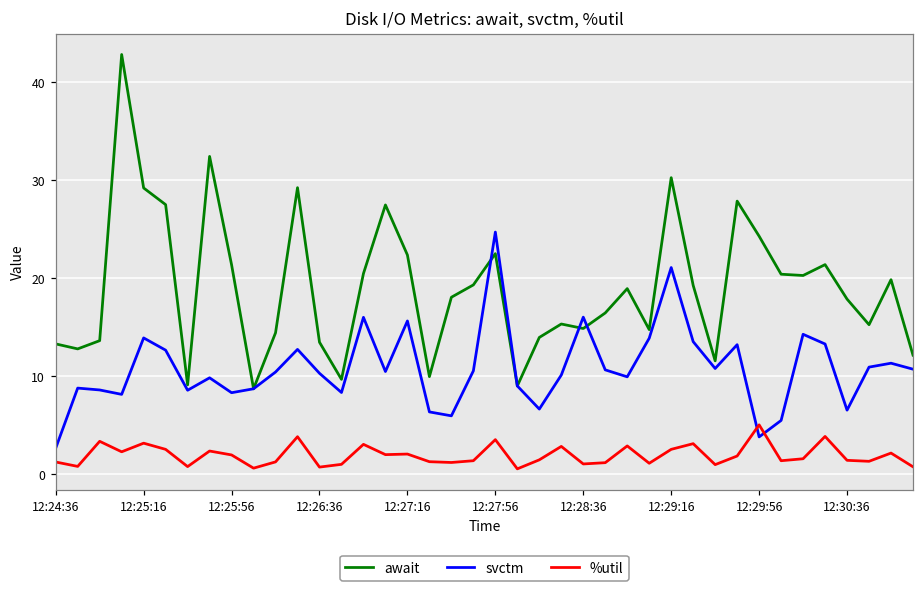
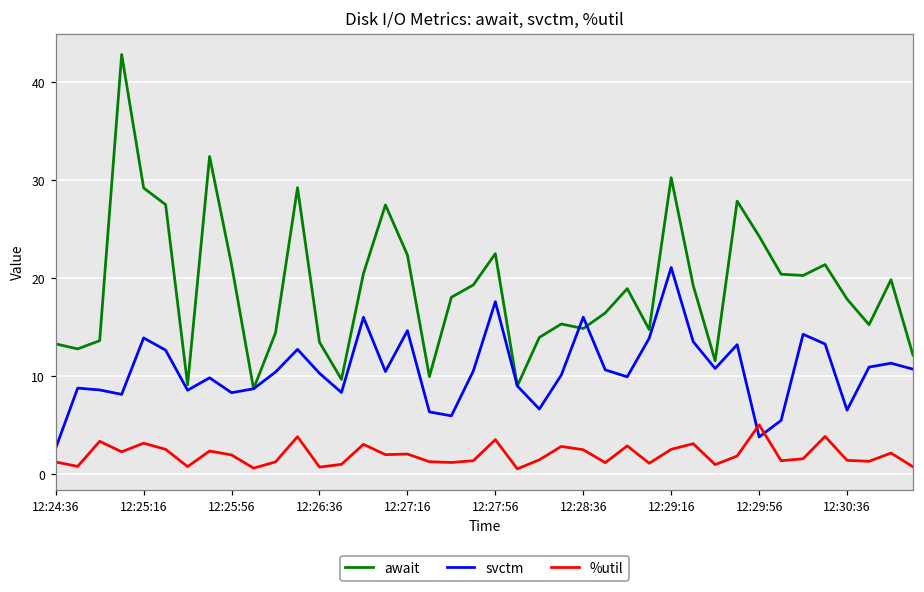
svctm, 12:27:16: 16 -> 15
svctm, 12:27:56: 25 -> 18
%util, 12:28:36: 1 -> 2
